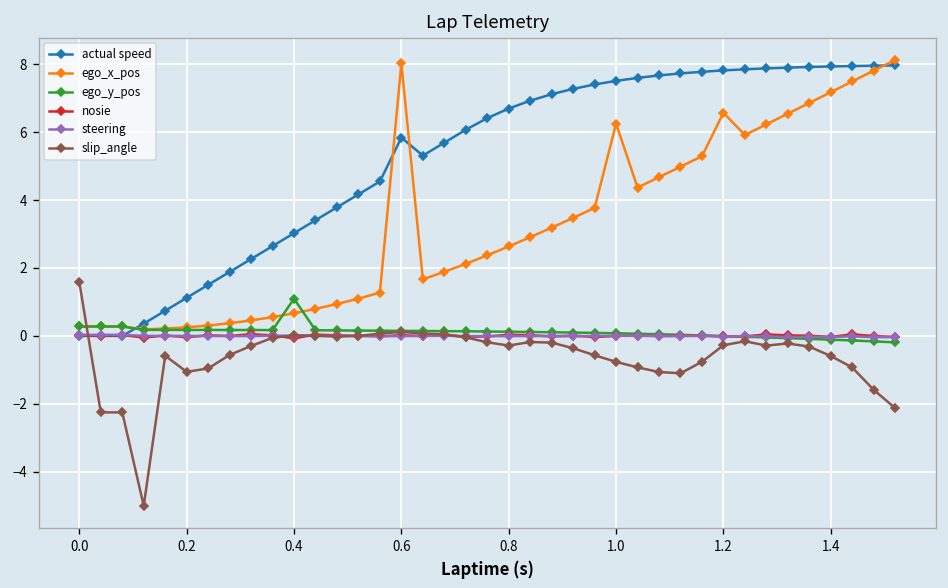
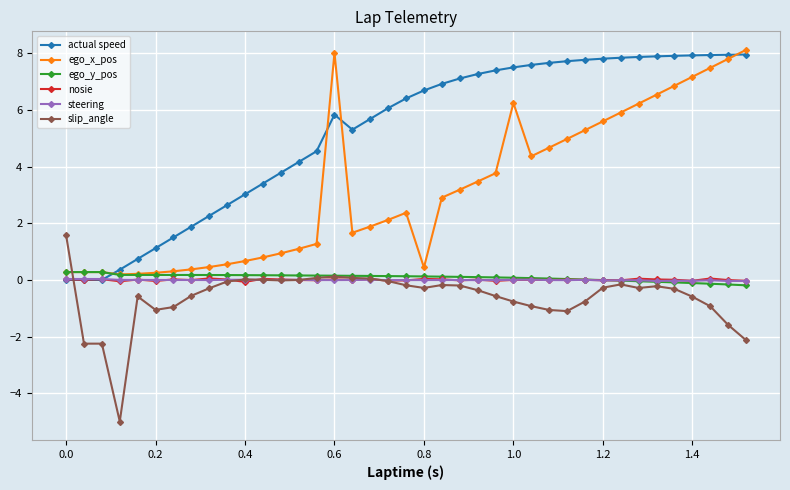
ego_y_pos, 0.4: 1.1 -> 0.2
ego_x_pos, 0.8: 2.6 -> 0.4
ego_x_pos, 1.2: 6.6 -> 5.6
